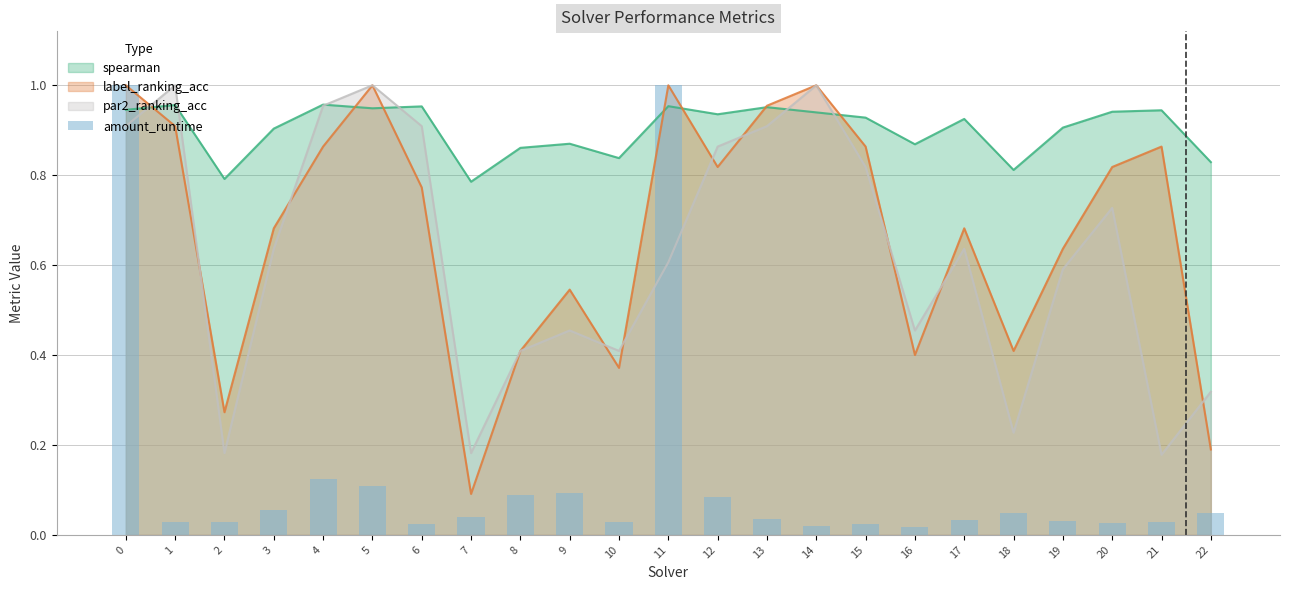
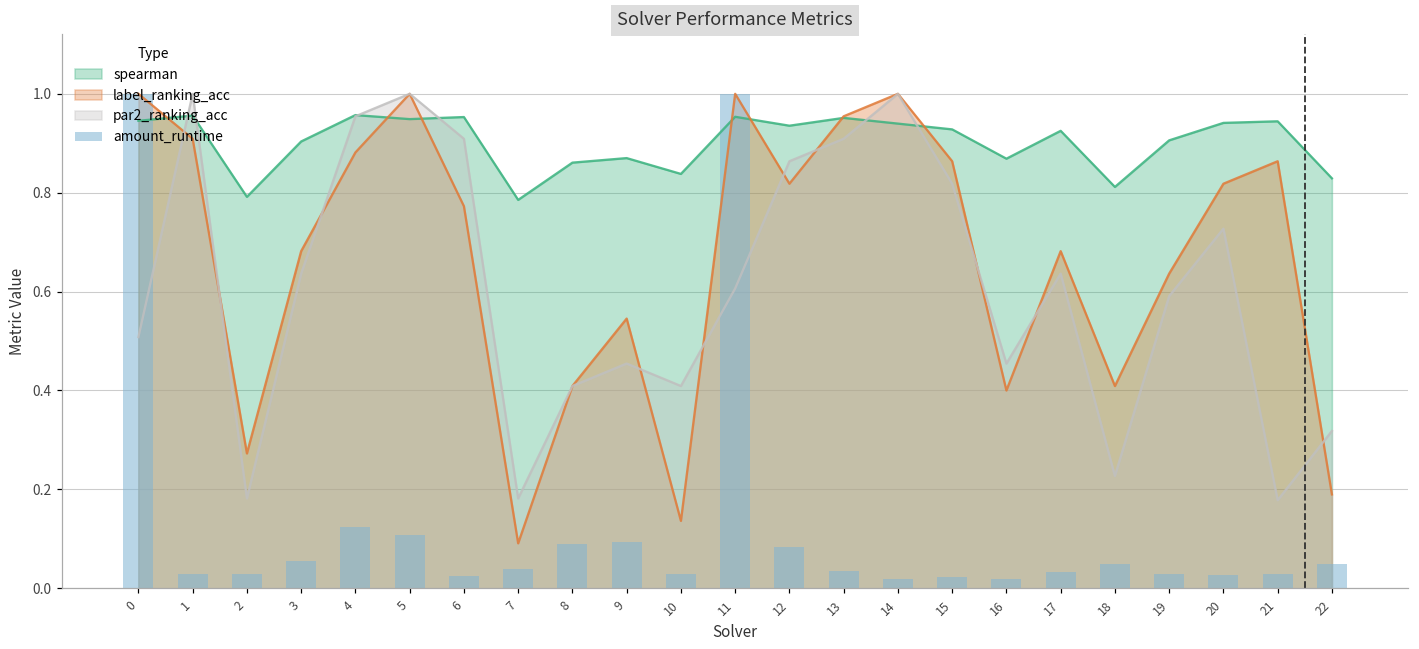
par2_ranking_acc, 0: 0.91 -> 0.51
label_ranking_acc, 4: 0.86 -> 0.88
label_ranking_acc, 10: 0.37 -> 0.14
